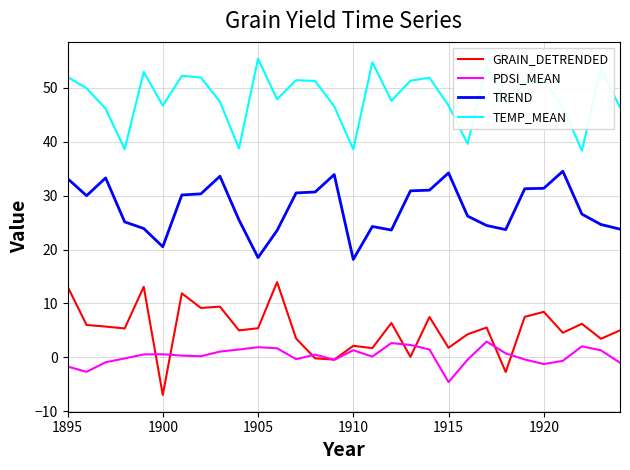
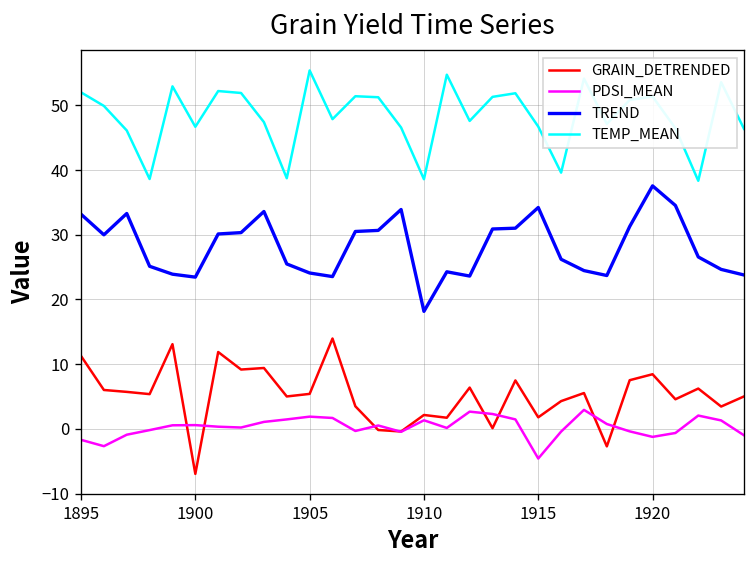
GRAIN_DETRENDED, 1895: 13 -> 11
TREND, 1900: 21 -> 23
TREND, 1905: 19 -> 24
TREND, 1920: 31 -> 38
